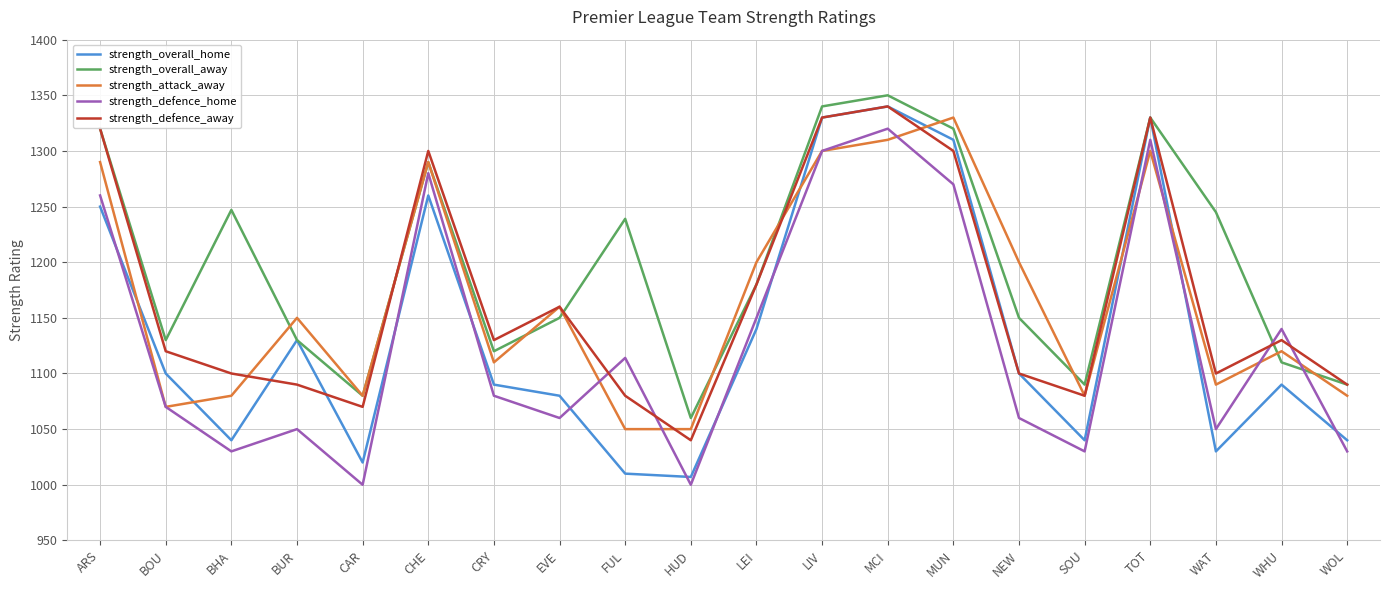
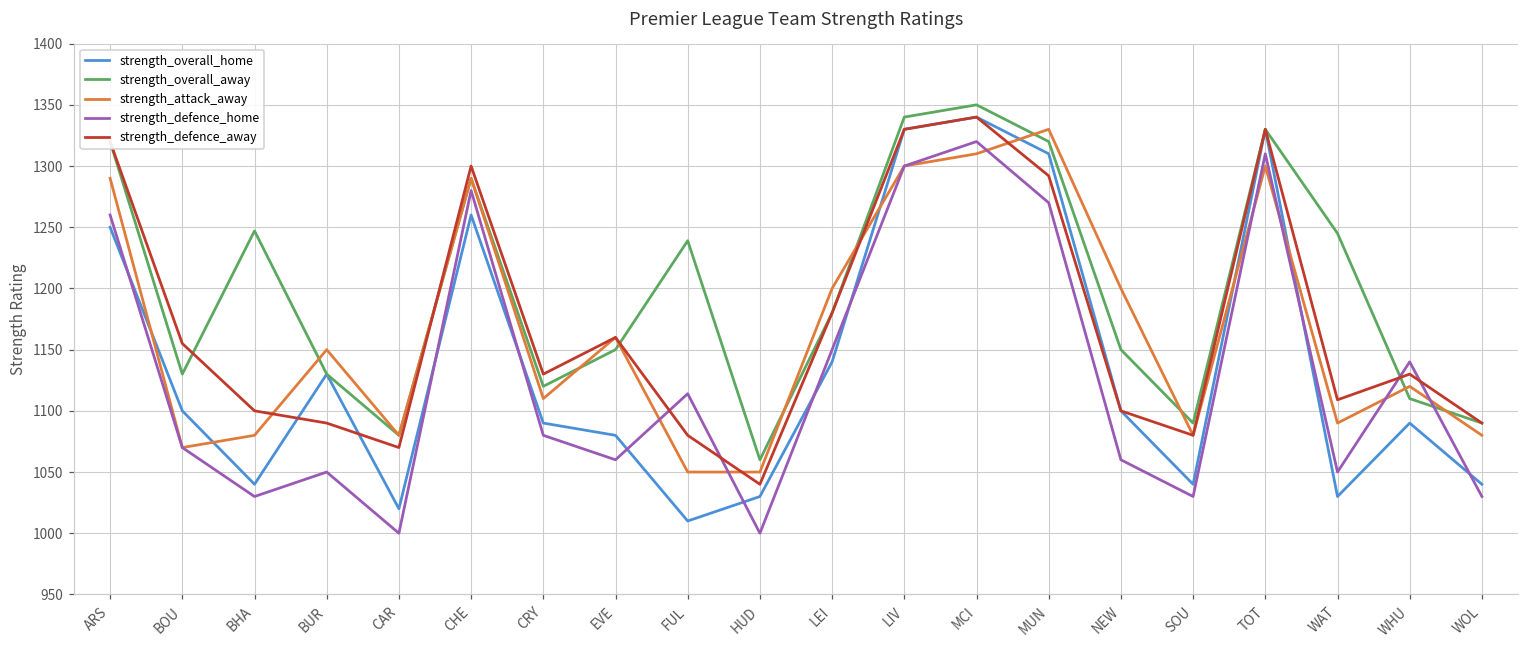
strength_defence_away, BOU: 1120 -> 1155
strength_overall_home, HUD: 1007 -> 1030
strength_defence_away, MUN: 1300 -> 1292
strength_defence_away, WAT: 1100 -> 1109
